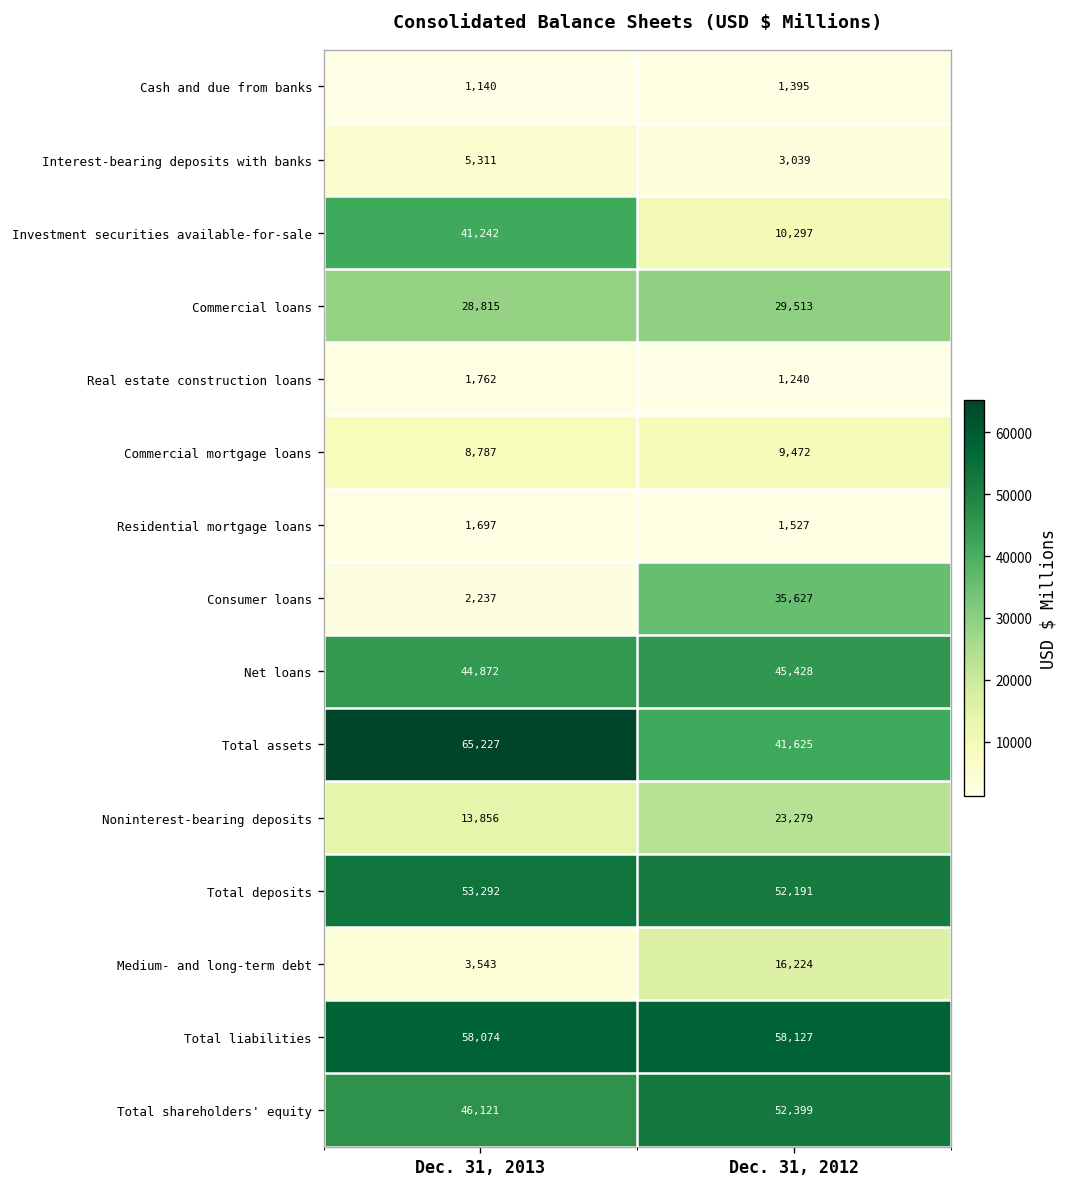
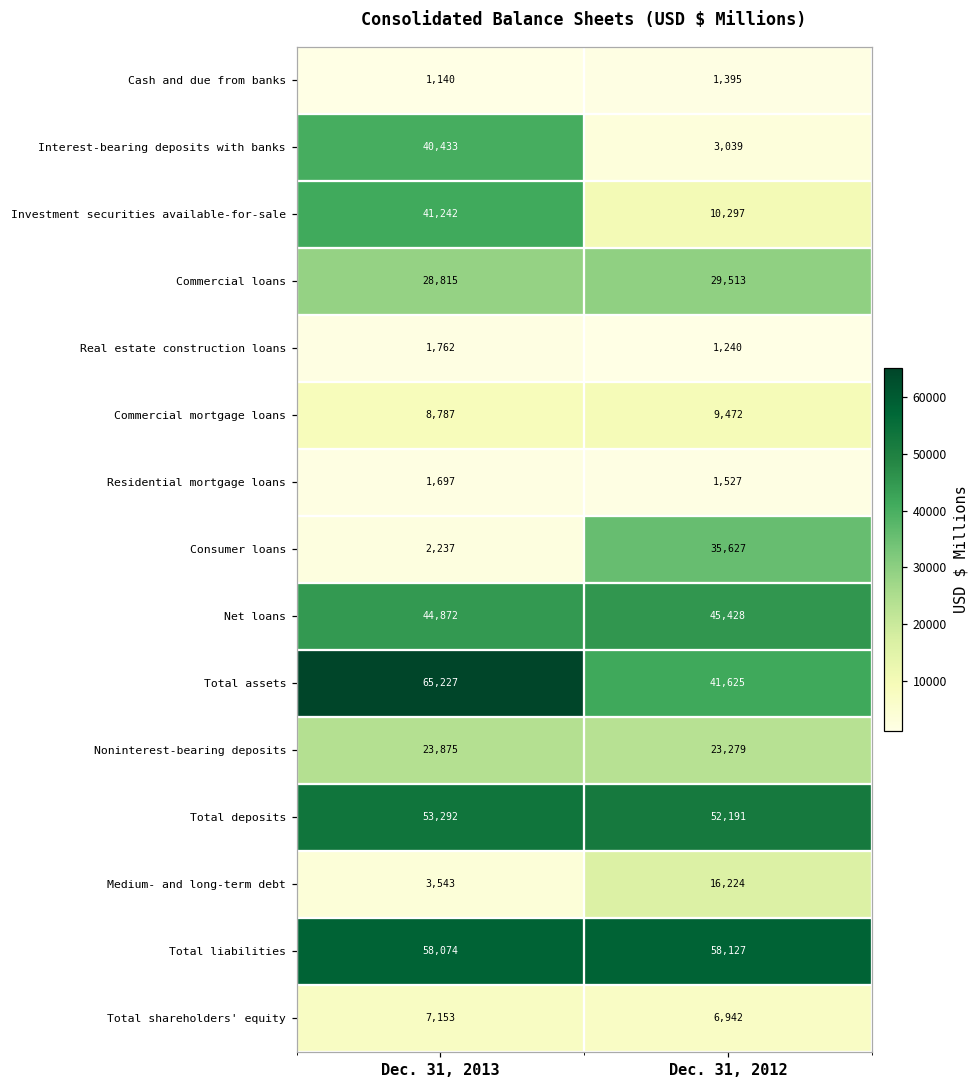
Interest-bearing deposits with banks, Dec. 31, 2013: 5,311 -> 40,433
Noninterest-bearing deposits, Dec. 31, 2013: 13,856 -> 23,875
Total shareholders' equity, Dec. 31, 2013: 46,121 -> 7,153
Total shareholders' equity, Dec. 31, 2012: 52,399 -> 6,942
